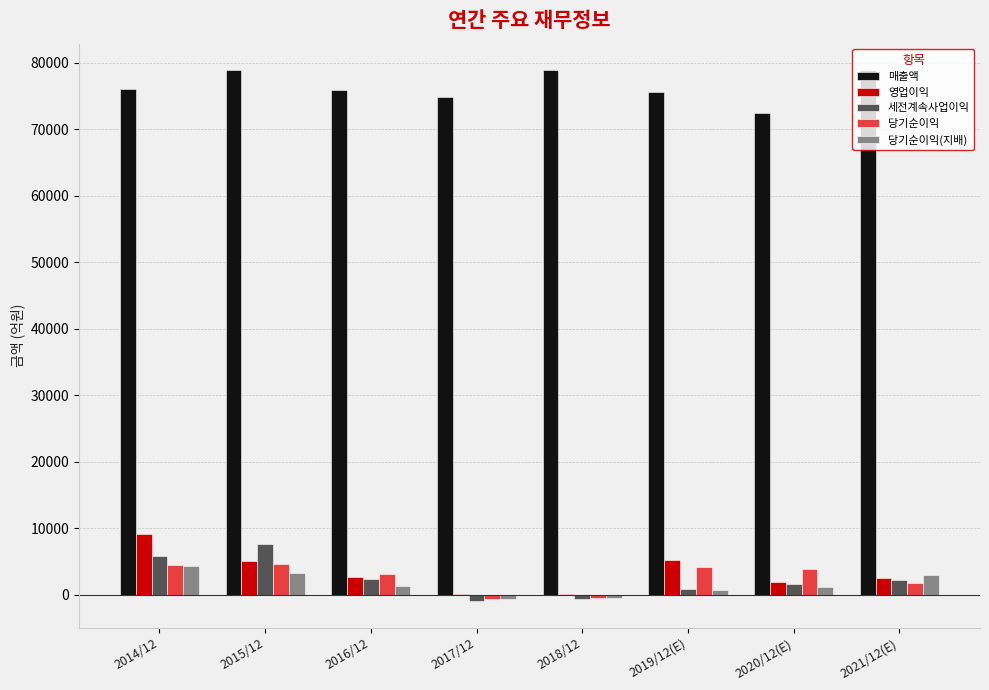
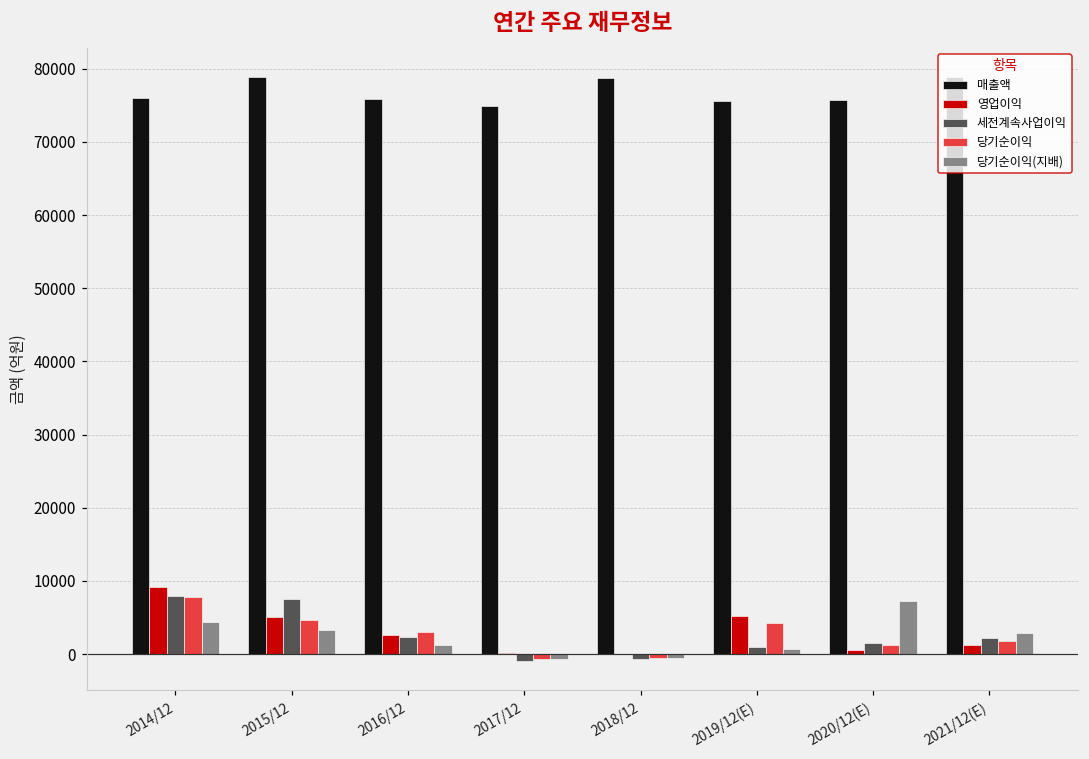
세전계속사업이익, 2014/12: 6000 -> 8000
당기순이익, 2014/12: 4000 -> 8000
매출액, 2020/12(E): 72000 -> 76000
영업이익, 2020/12(E): 2000 -> 1000
당기순이익, 2020/12(E): 4000 -> 1000
당기순이익(지배), 2020/12(E): 1000 -> 7000
영업이익, 2021/12(E): 2000 -> 1000
